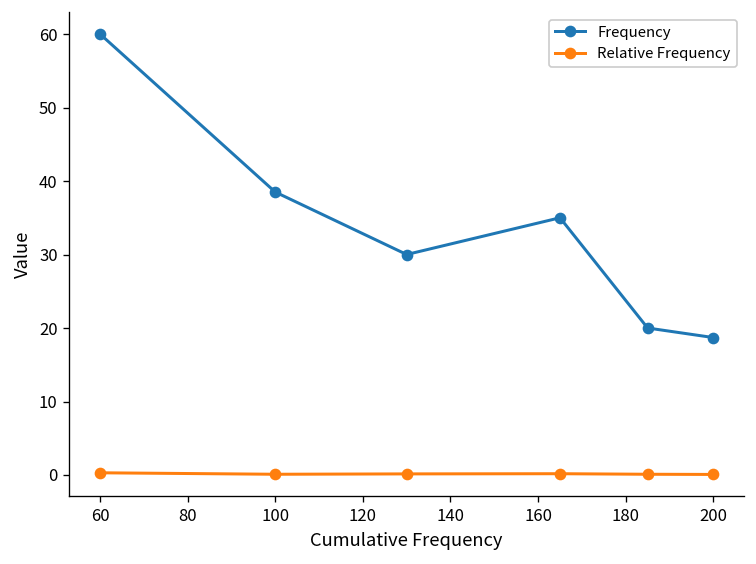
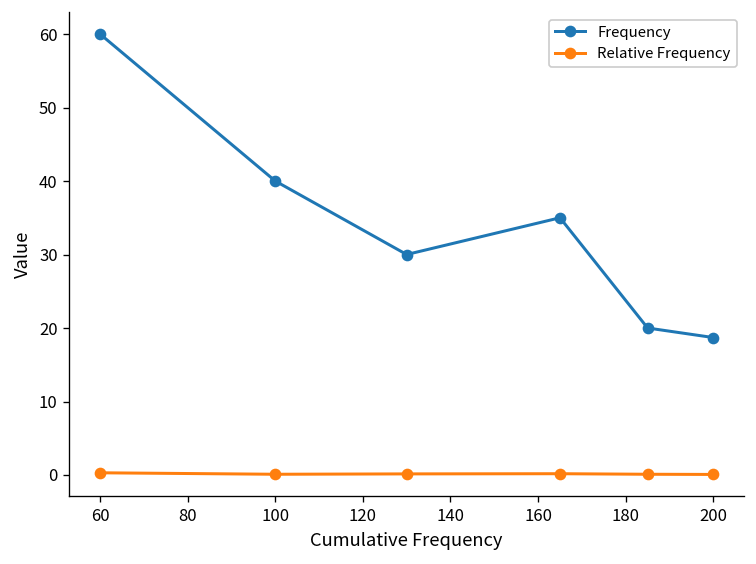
Frequency, 100: 39 -> 40
